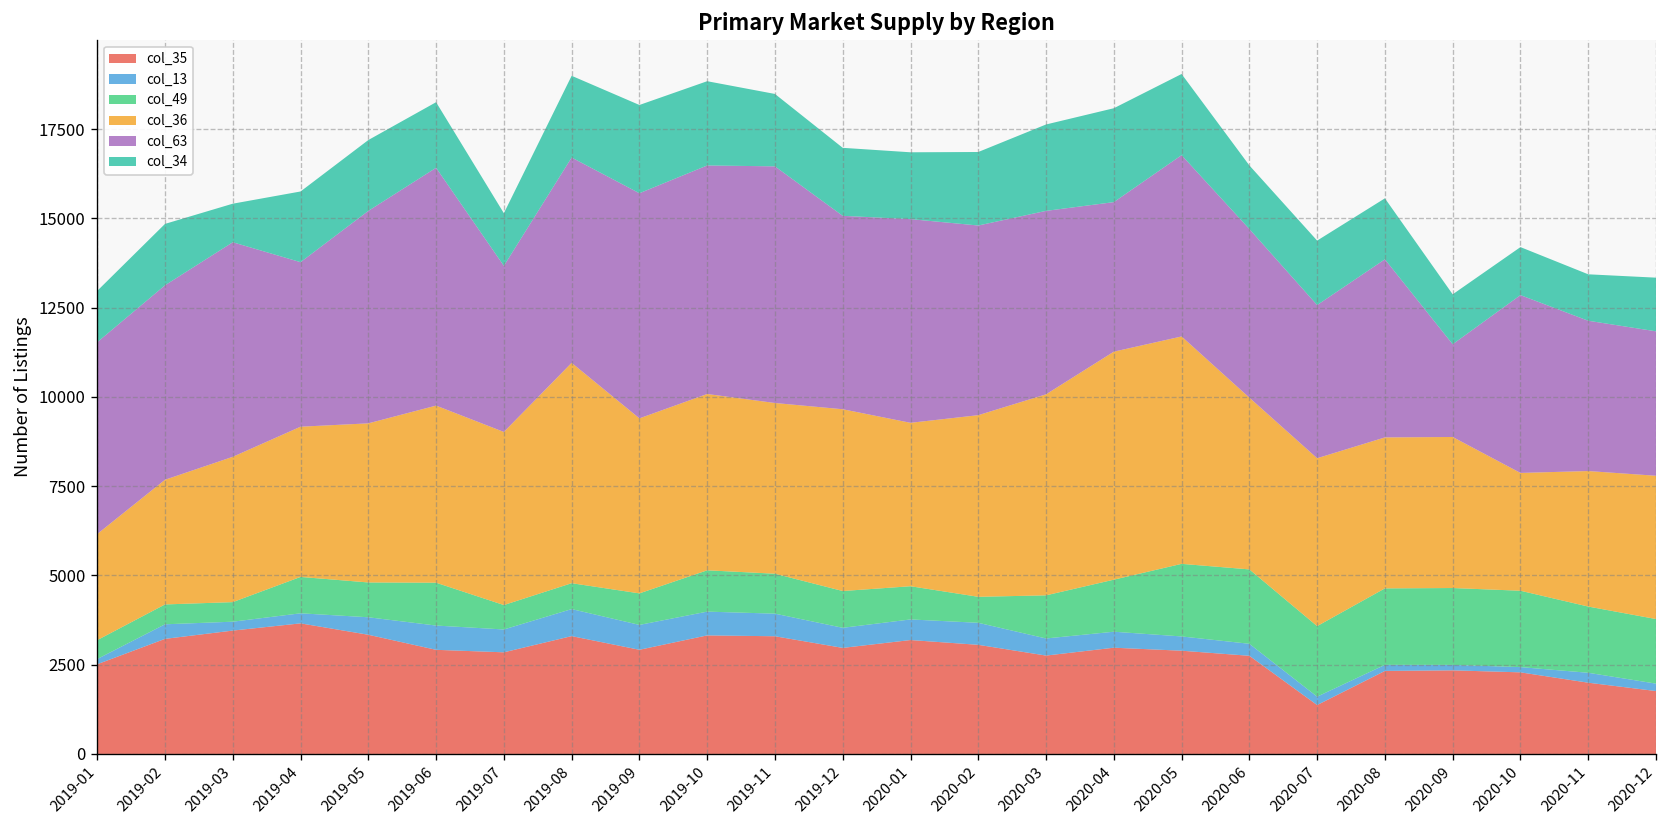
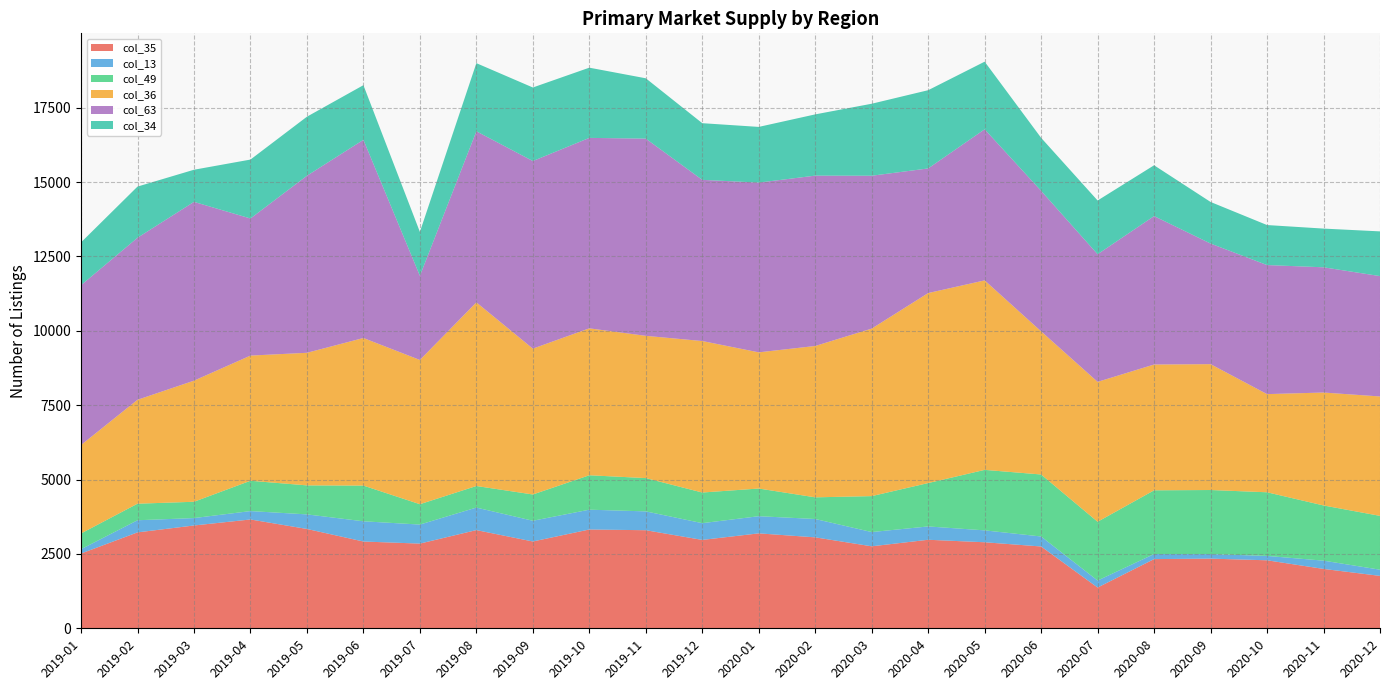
col_63, 2019-07: 4700 -> 2800
col_63, 2020-02: 5300 -> 5700
col_63, 2020-09: 2600 -> 4100
col_63, 2020-10: 5000 -> 4300
